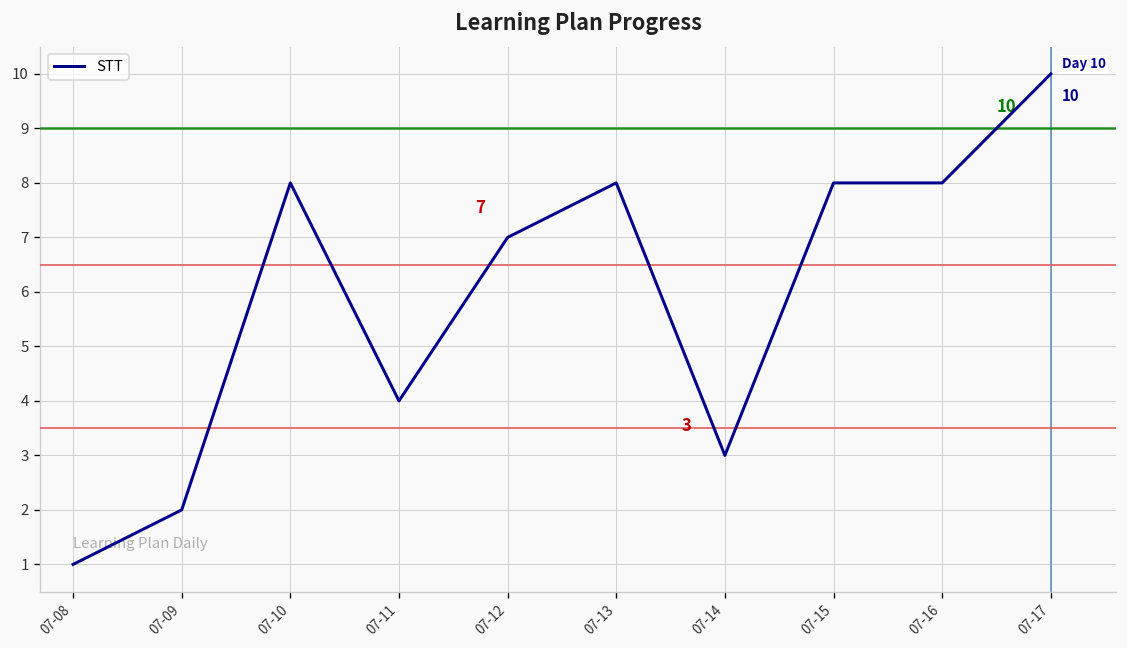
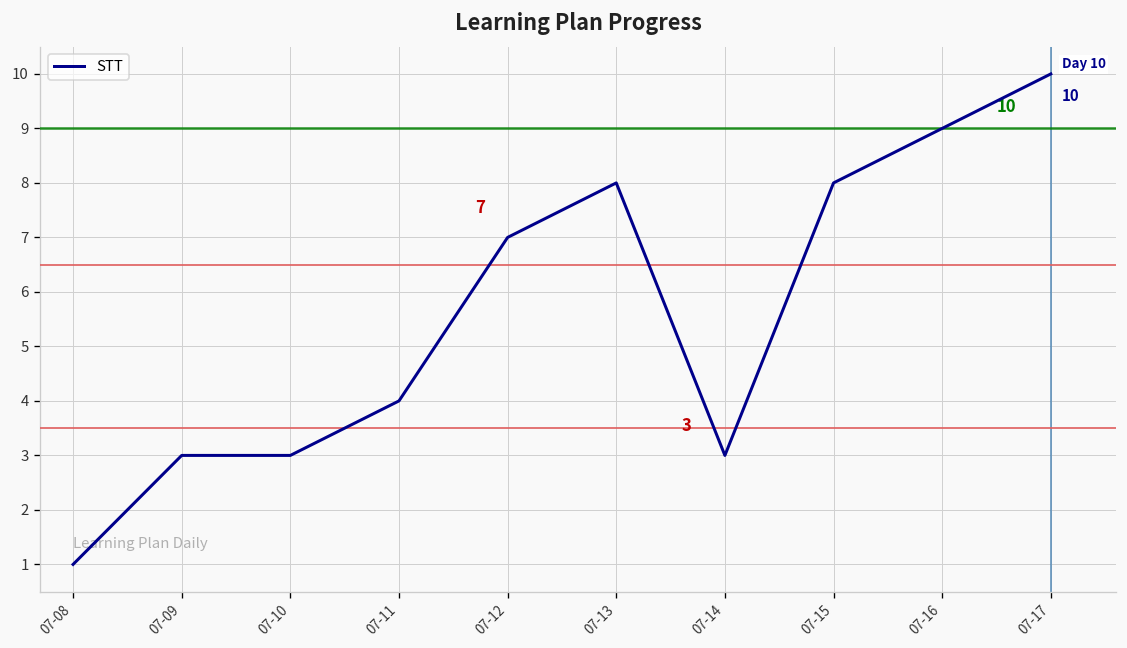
07-09: 2 -> 3
07-10: 8 -> 3
07-16: 8 -> 9
